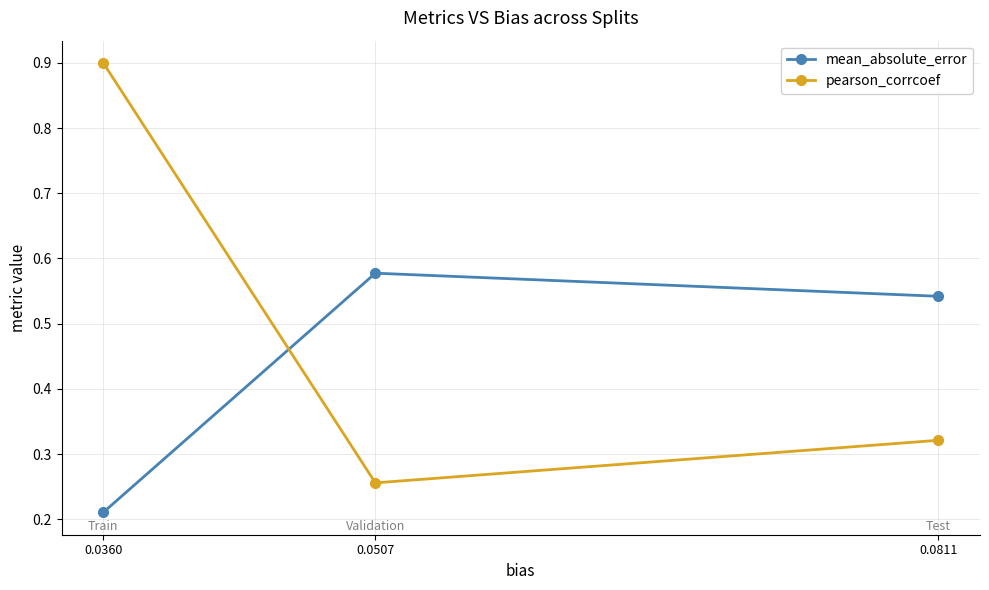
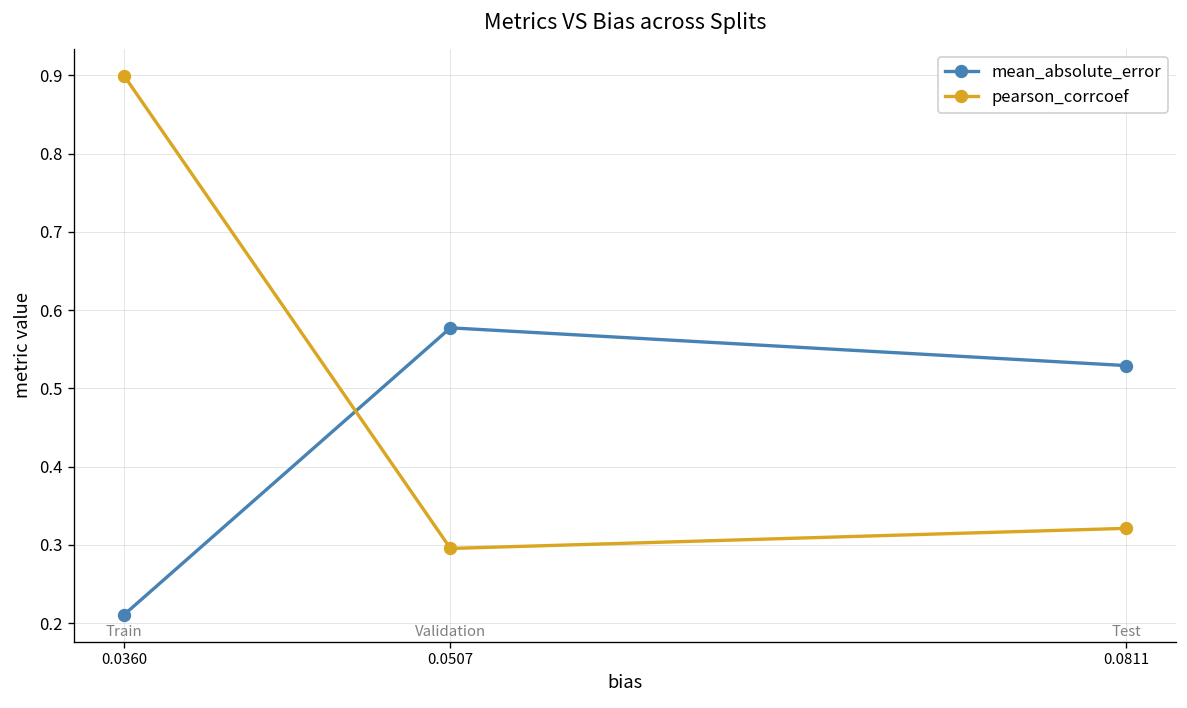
pearson_corrcoef, 0.0507: 0.26 -> 0.30
mean_absolute_error, 0.0811: 0.54 -> 0.53
